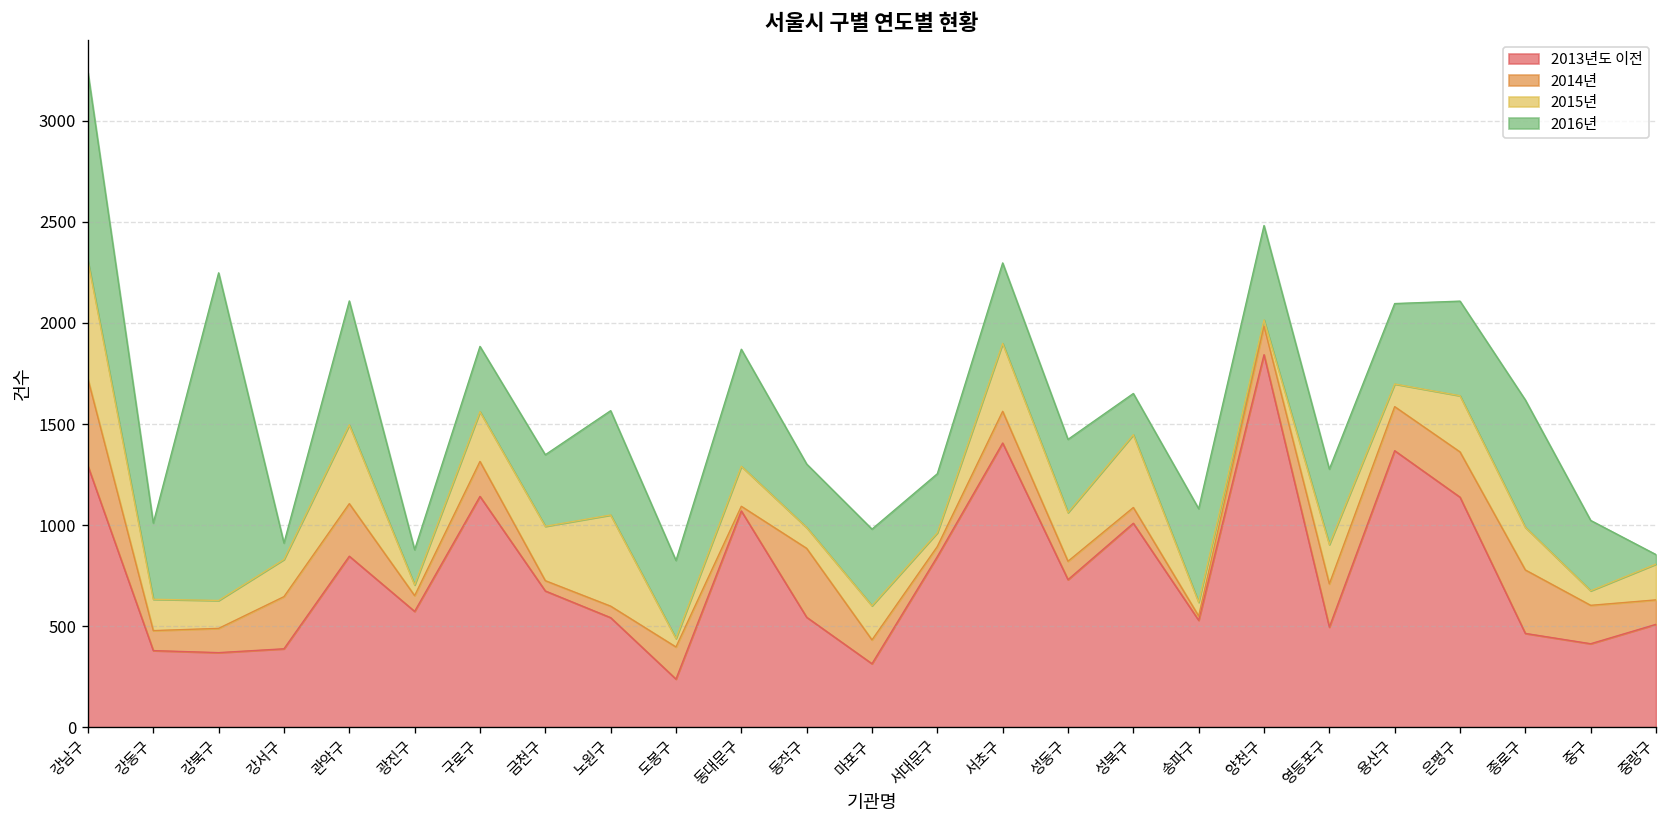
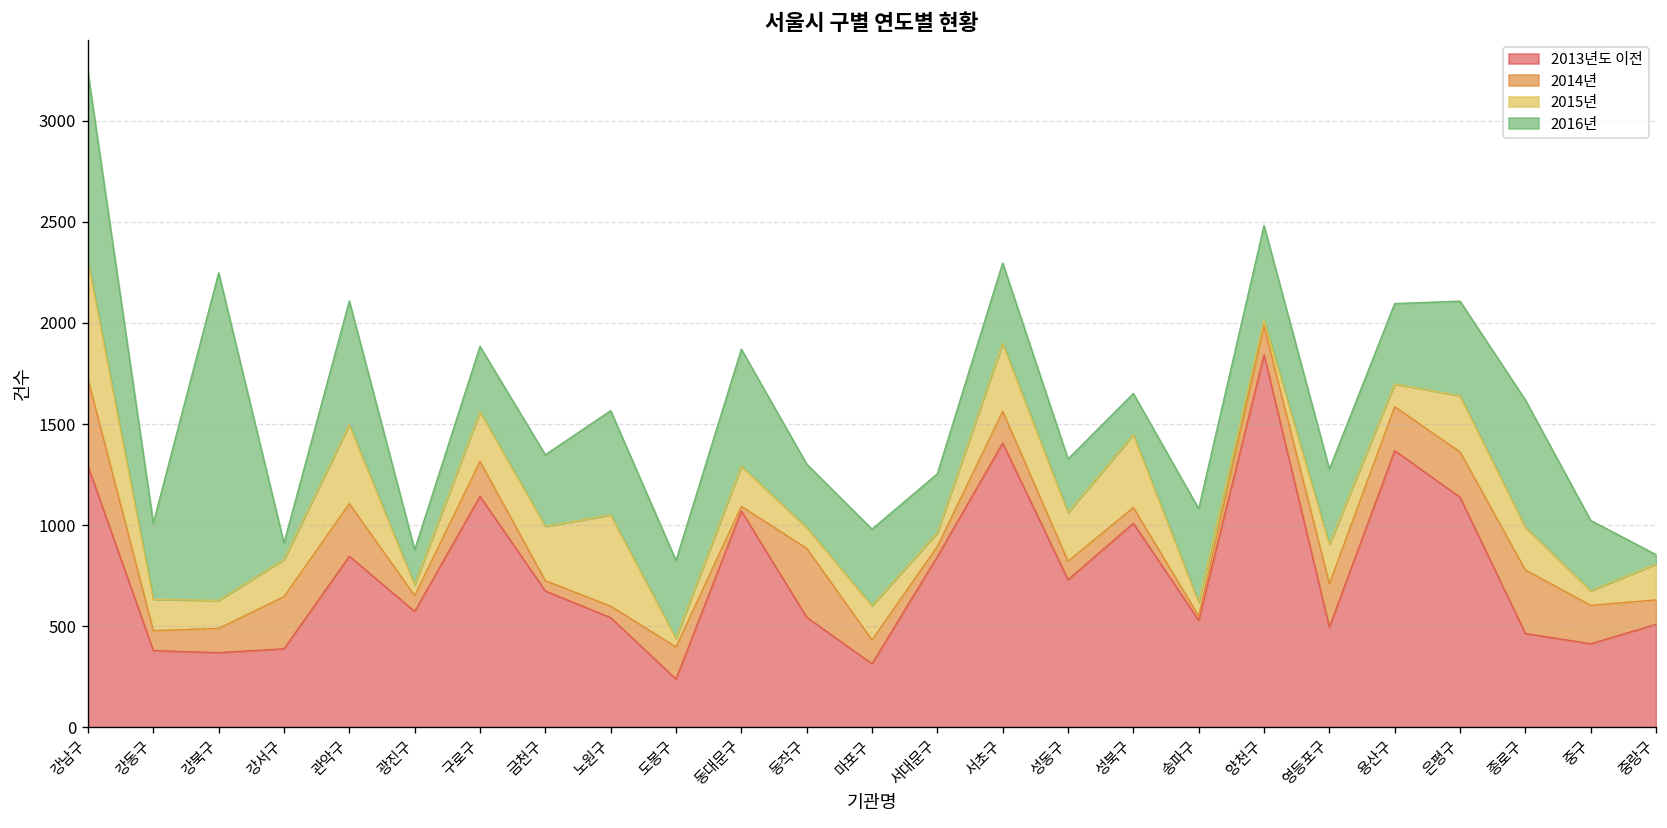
2016년, 성동구: 360 -> 270
